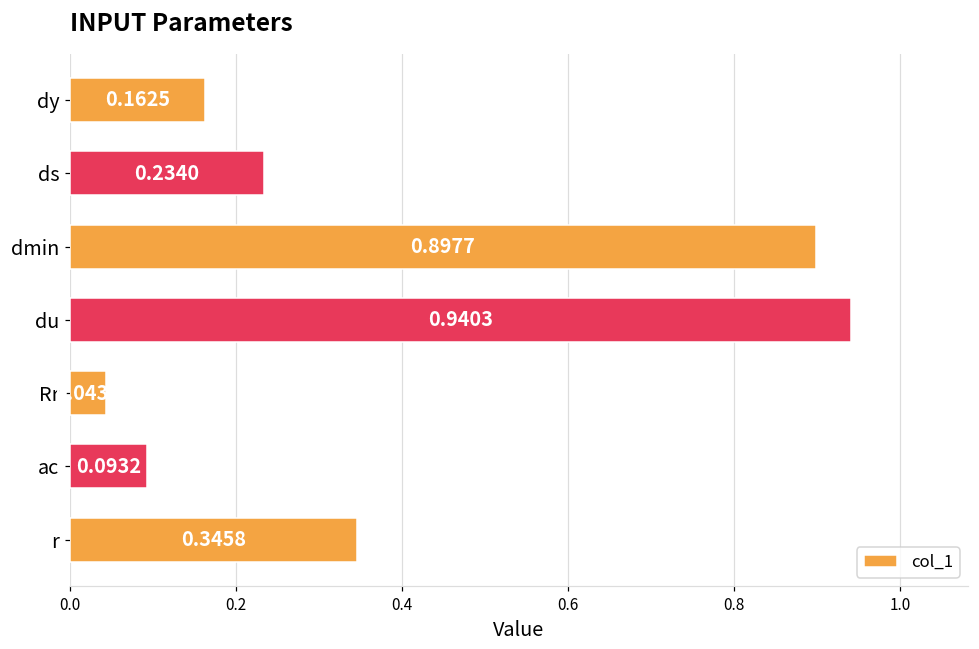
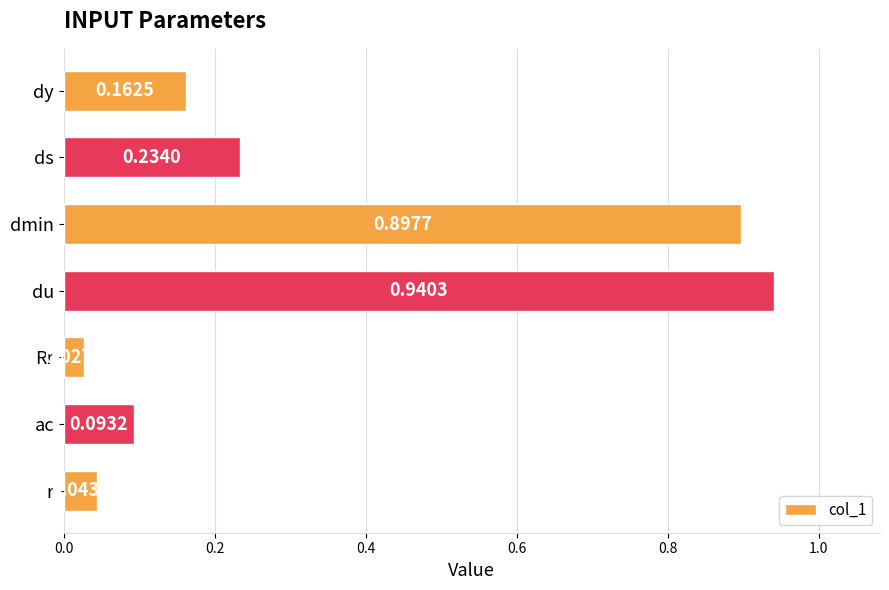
Rr: 0.04 -> 0.03
r: 0.35 -> 0.04
